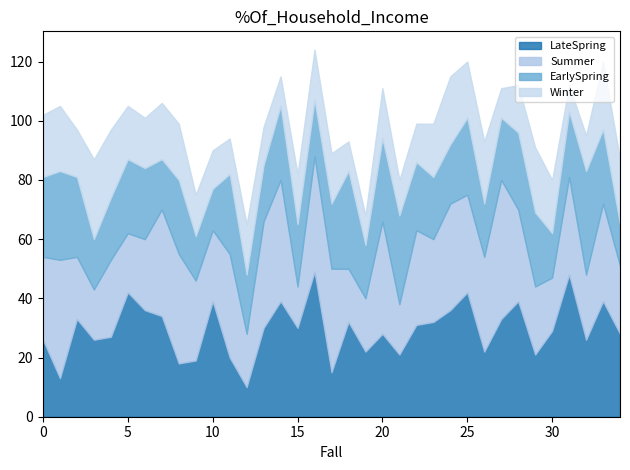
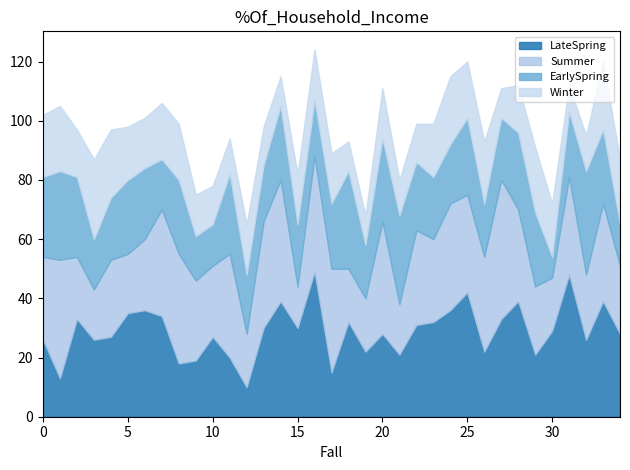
LateSpring, 5: 42 -> 35
LateSpring, 10: 39 -> 27
EarlySpring, 30: 15 -> 7
